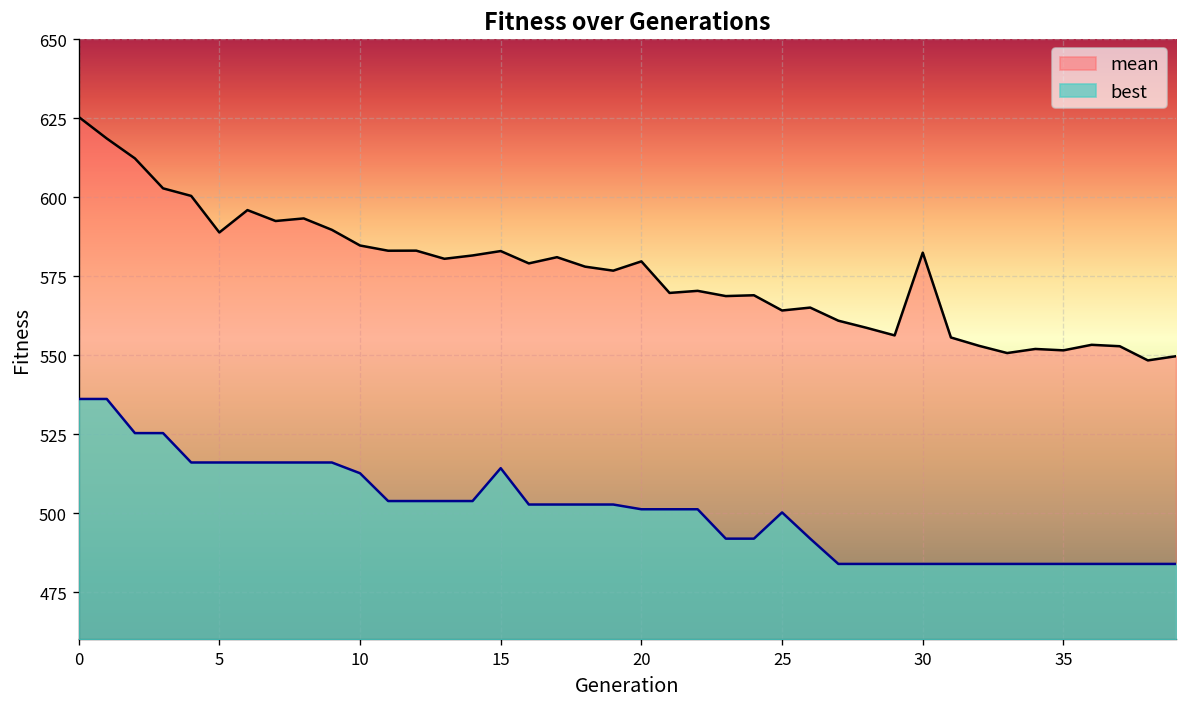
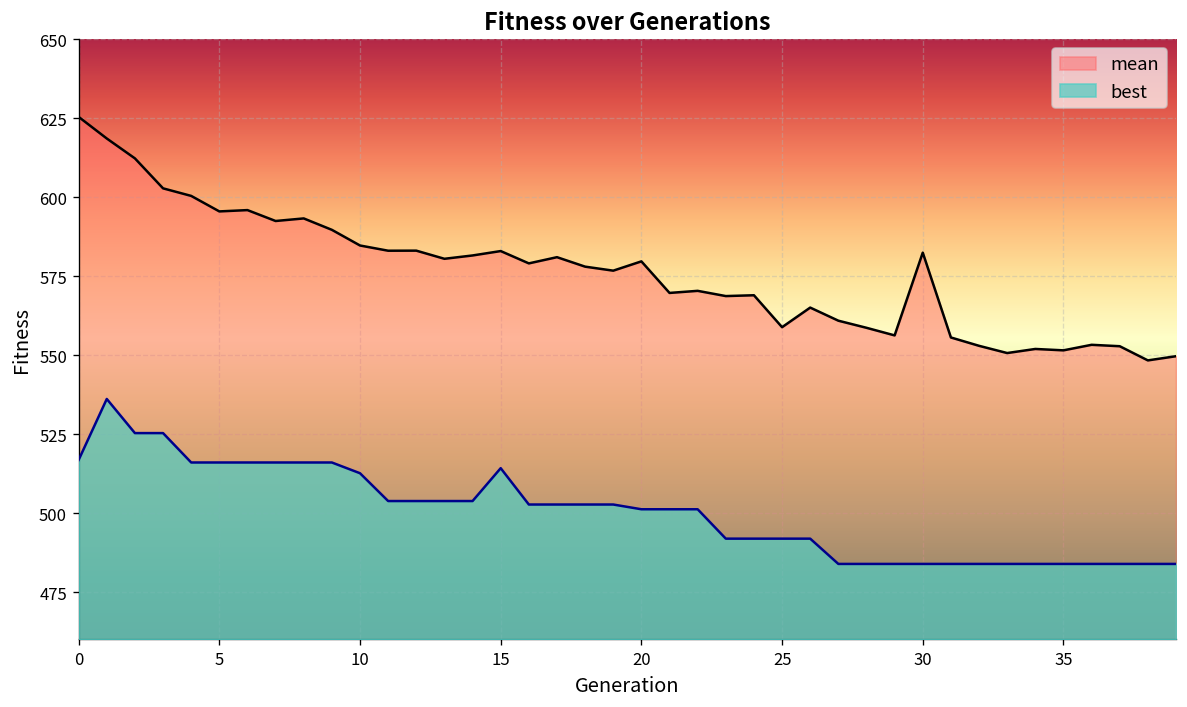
best, 0: 536 -> 517
mean, 5: 589 -> 595
mean, 25: 564 -> 559
best, 25: 500 -> 492
